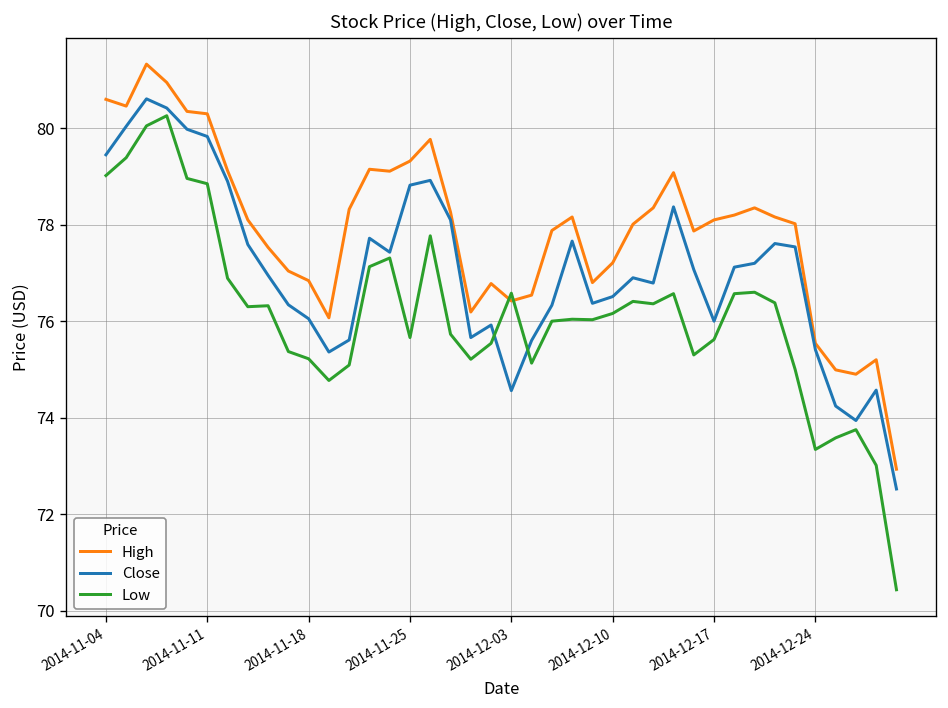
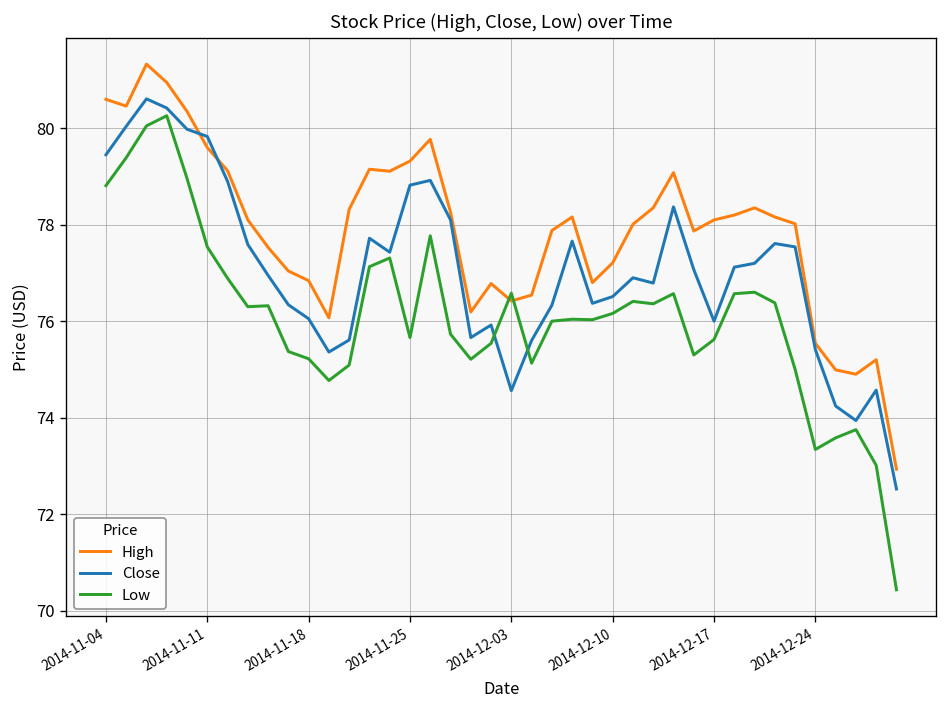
Low, 2014-11-04: 79.0 -> 78.8
High, 2014-11-11: 80.3 -> 79.6
Low, 2014-11-11: 78.9 -> 77.5
